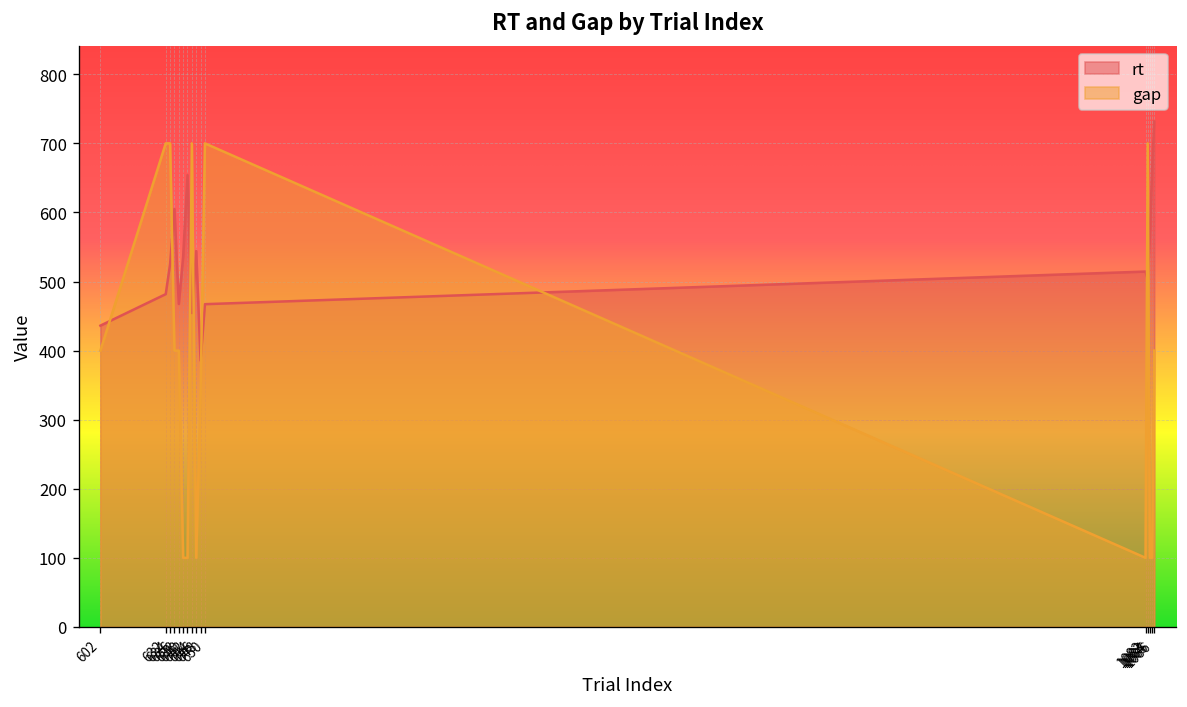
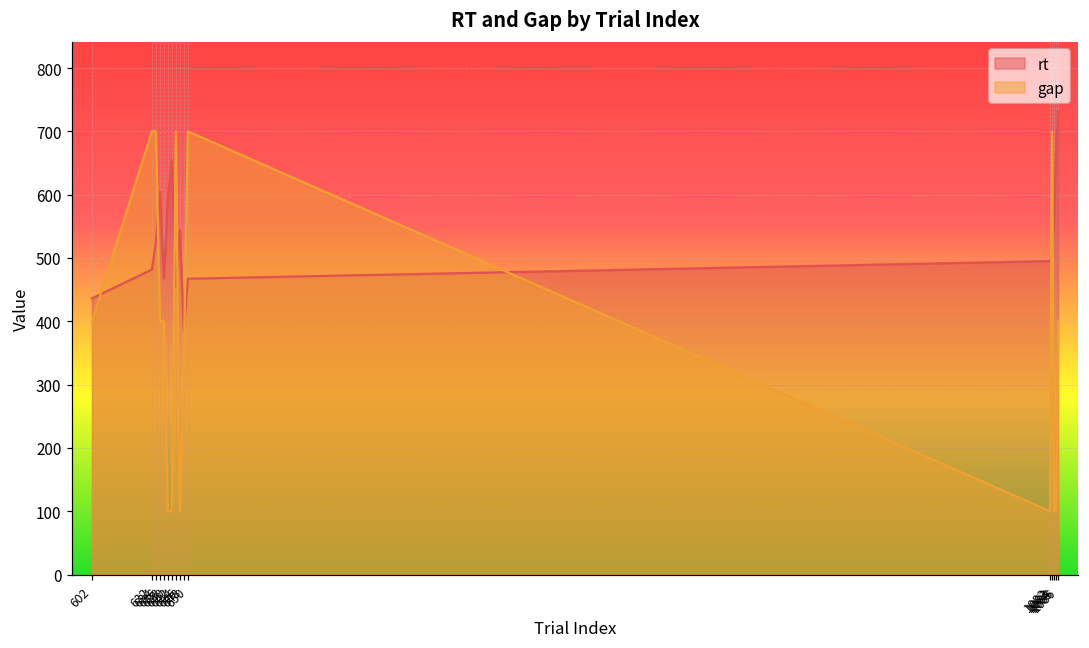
rt, 640: 540 -> 600
rt, 1082: 510 -> 490
